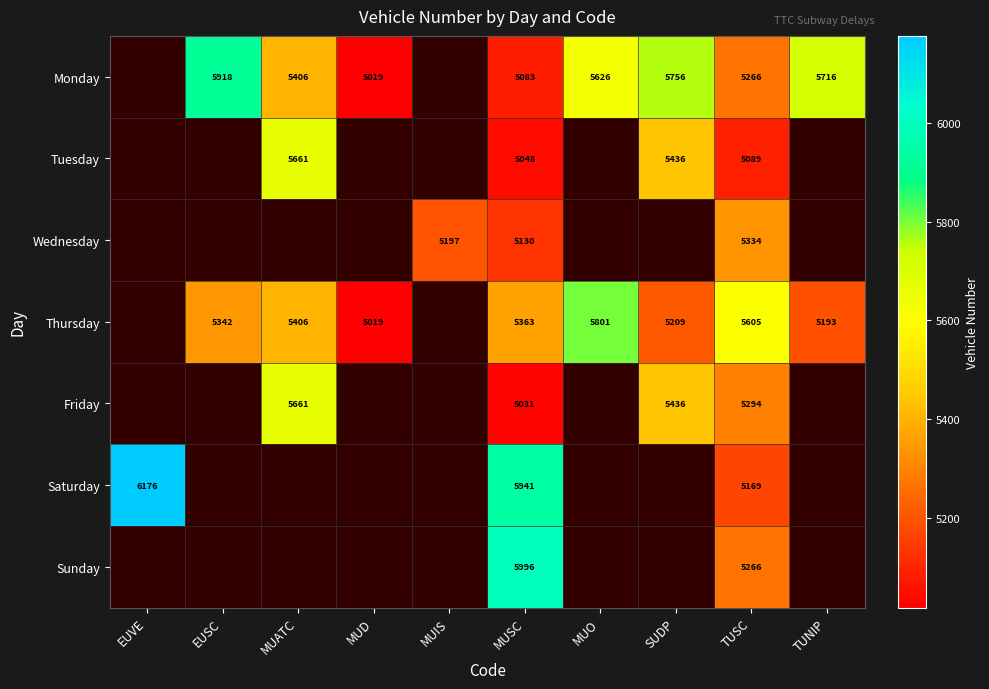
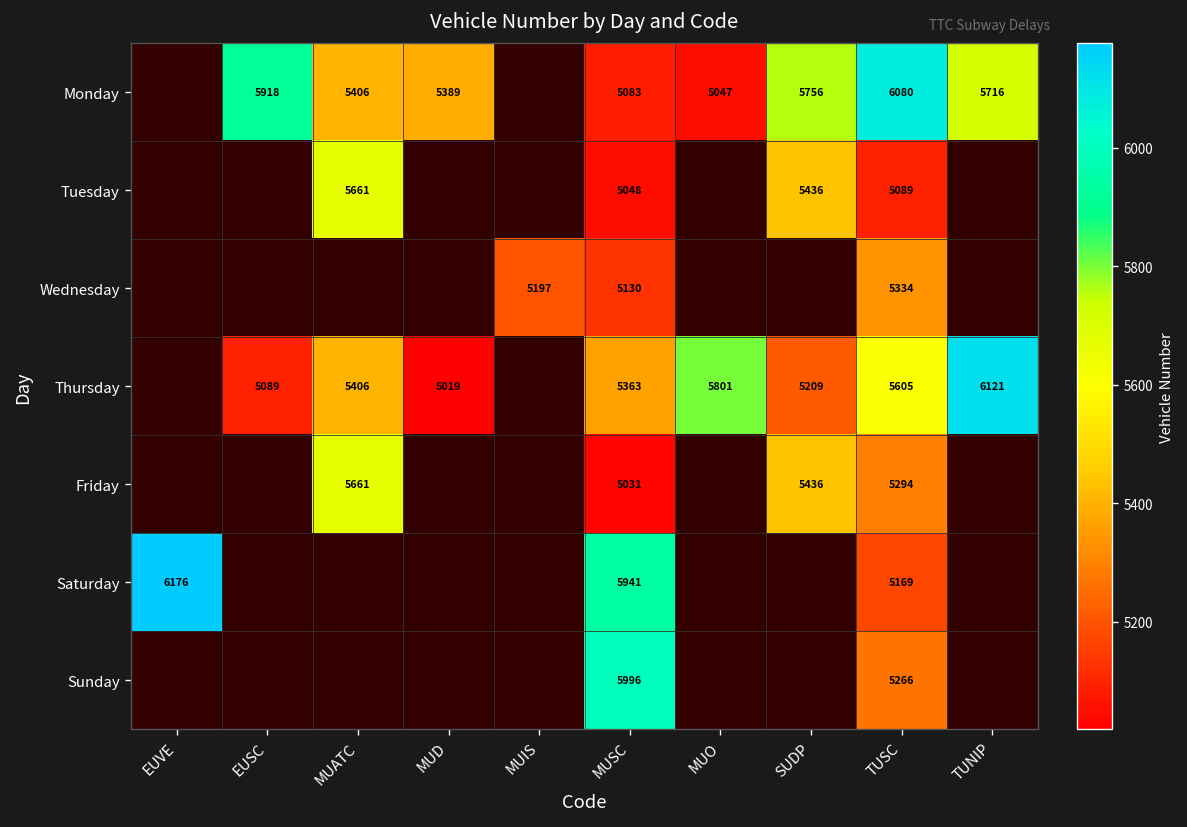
Monday, MUD: 5019 -> 5389
Monday, MUO: 5626 -> 5047
Monday, TUSC: 5266 -> 6080
Thursday, EUSC: 5342 -> 5089
Thursday, TUNIP: 5193 -> 6121
